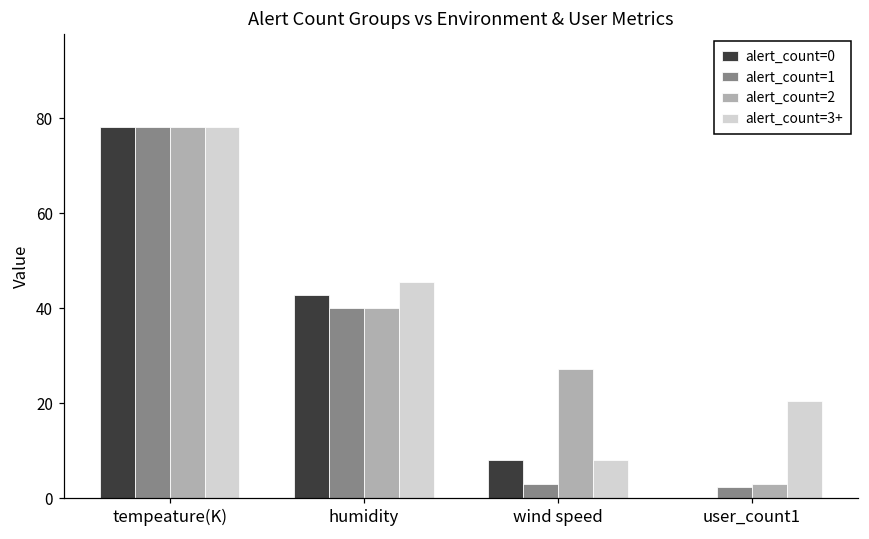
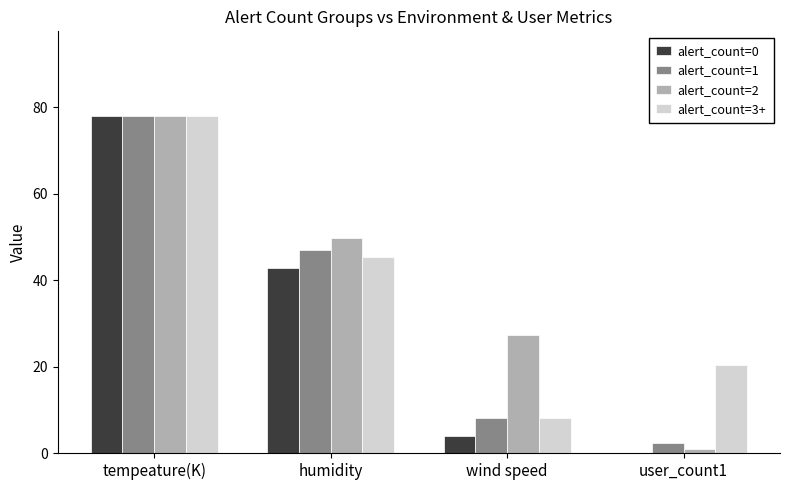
alert_count=1, humidity: 40 -> 47
alert_count=2, humidity: 40 -> 50
alert_count=0, wind speed: 8 -> 4
alert_count=1, wind speed: 3 -> 8
alert_count=2, user_count1: 3 -> 1
